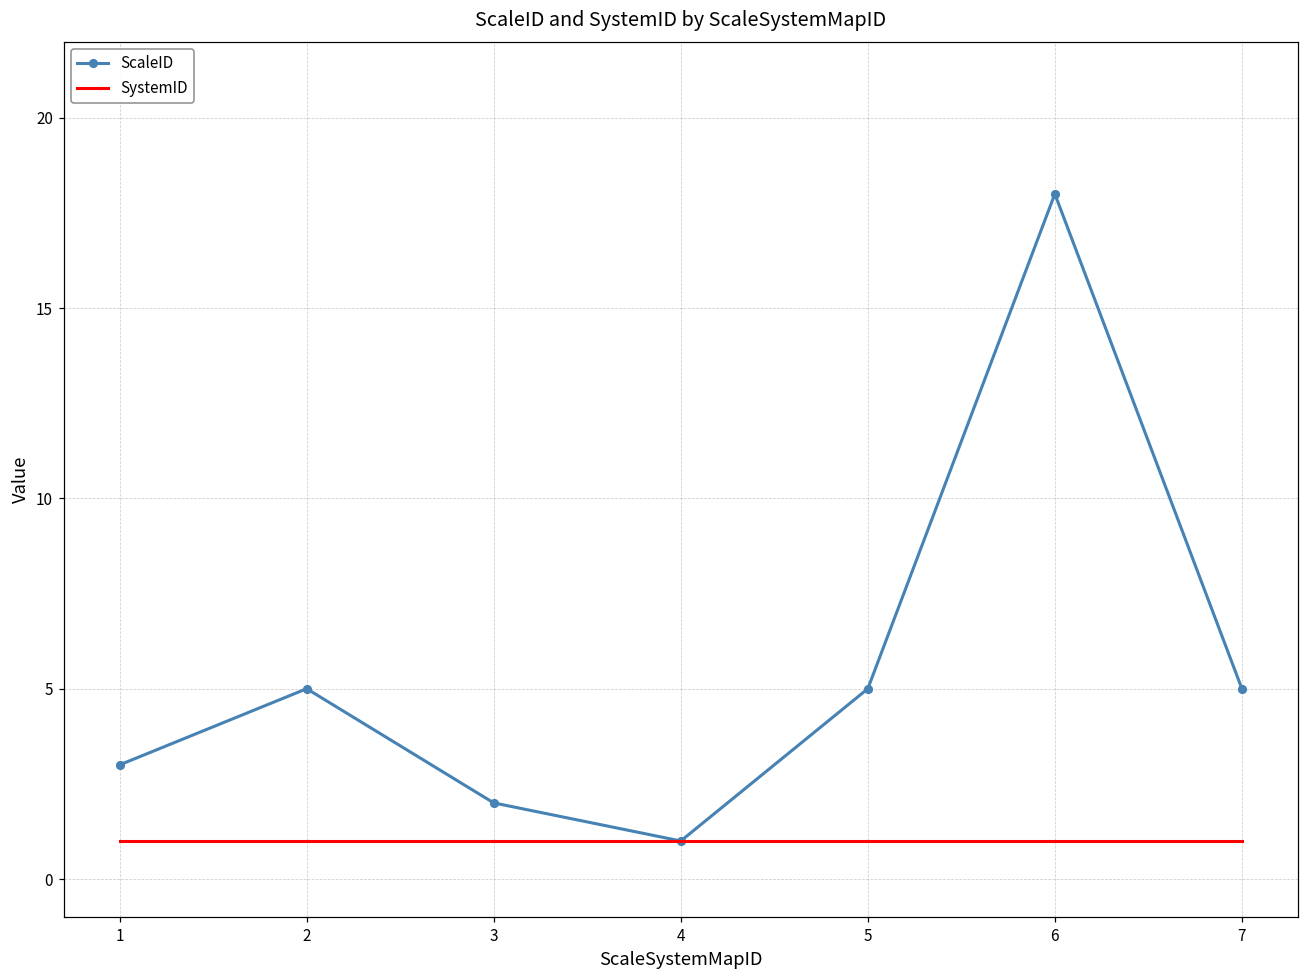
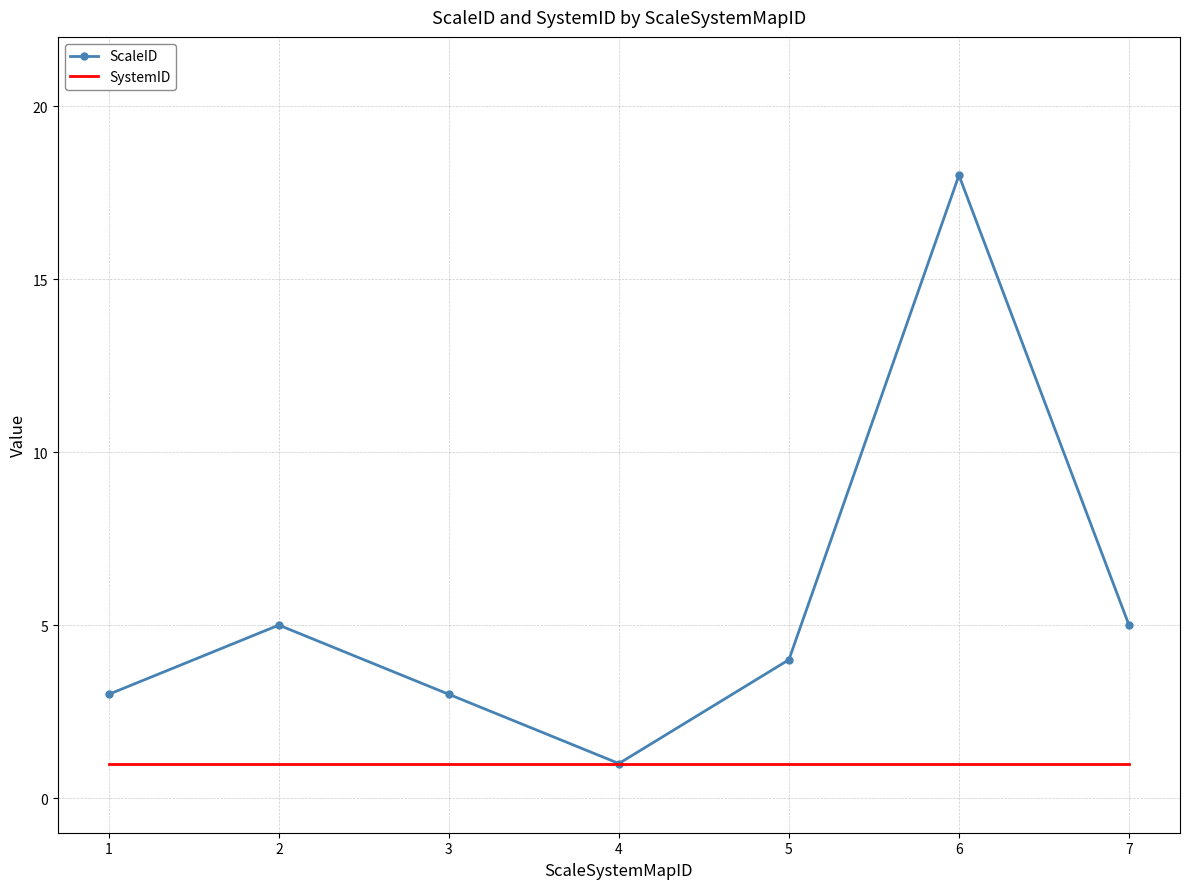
ScaleID, 3: 2 -> 3
ScaleID, 5: 5 -> 4
